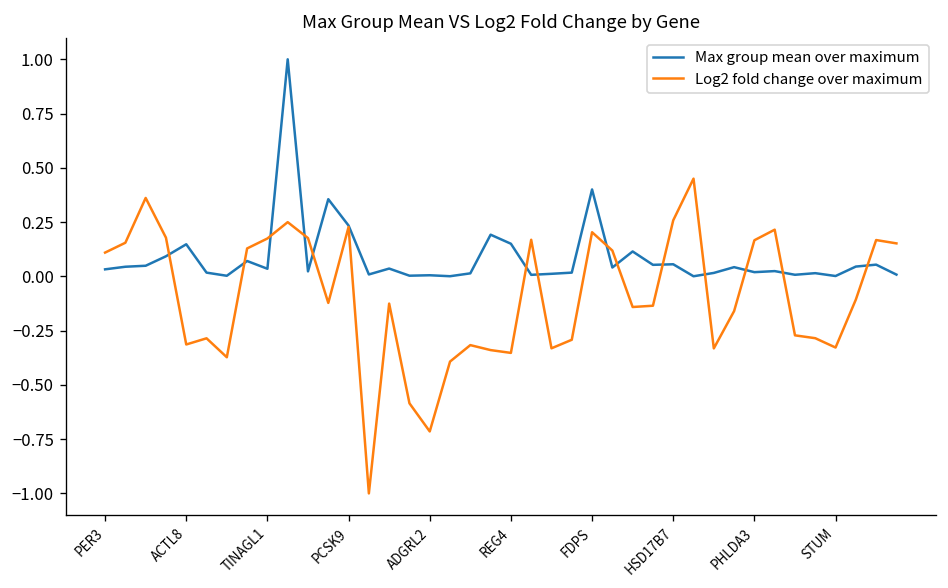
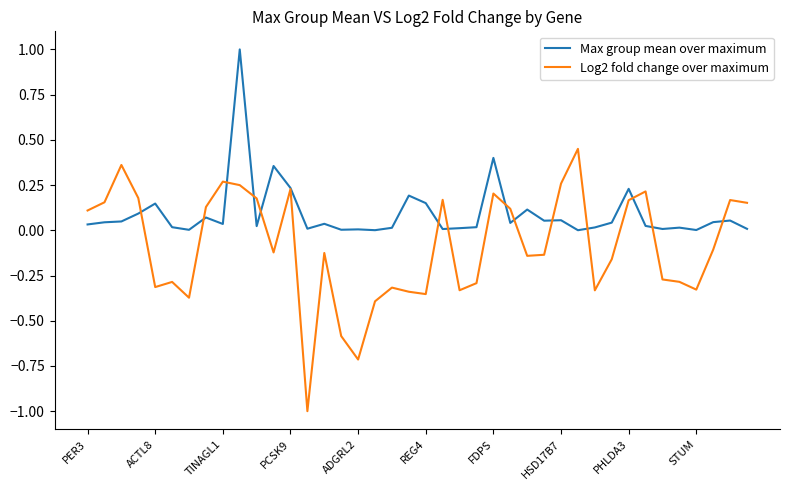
Log2 fold change over maximum, TINAGL1: 0.17 -> 0.27
Max group mean over maximum, PHLDA3: 0.02 -> 0.23
